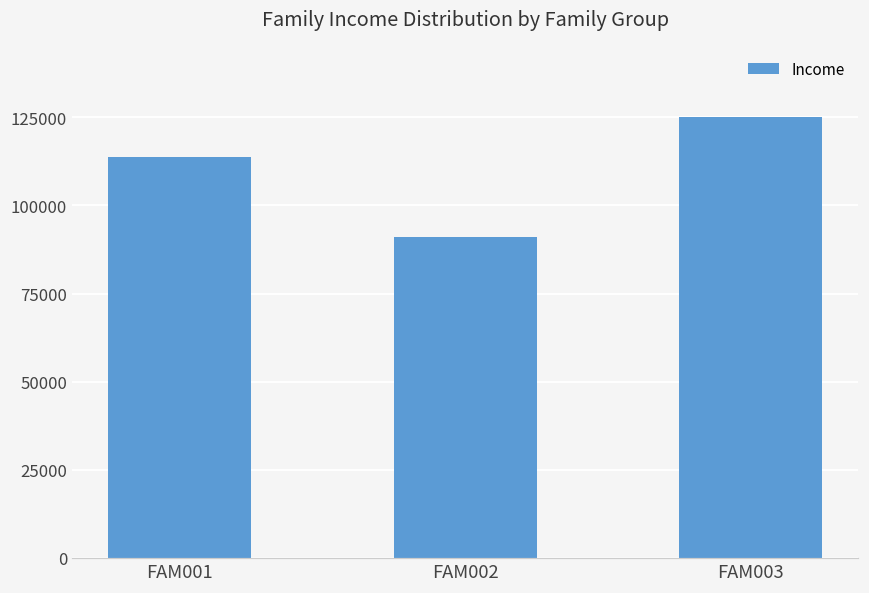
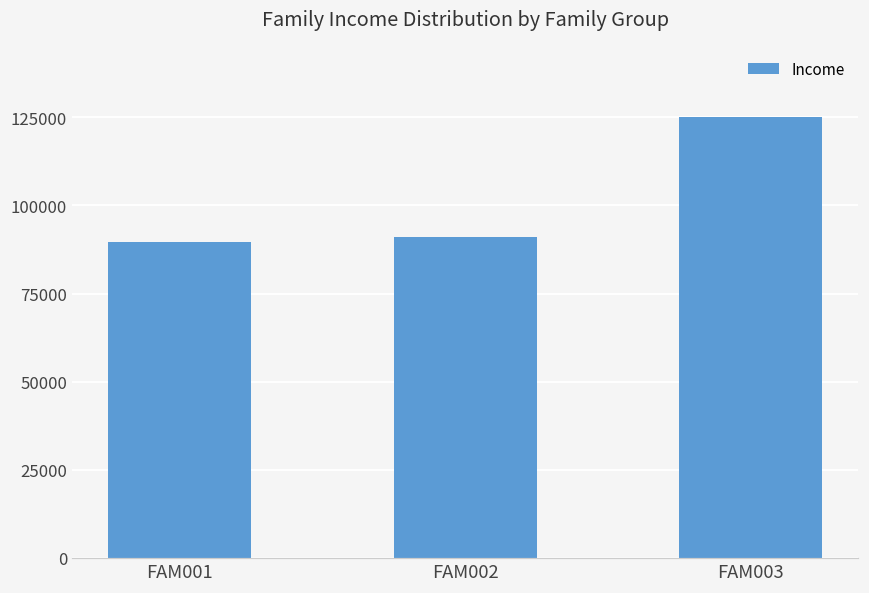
FAM001: 114000 -> 90000
